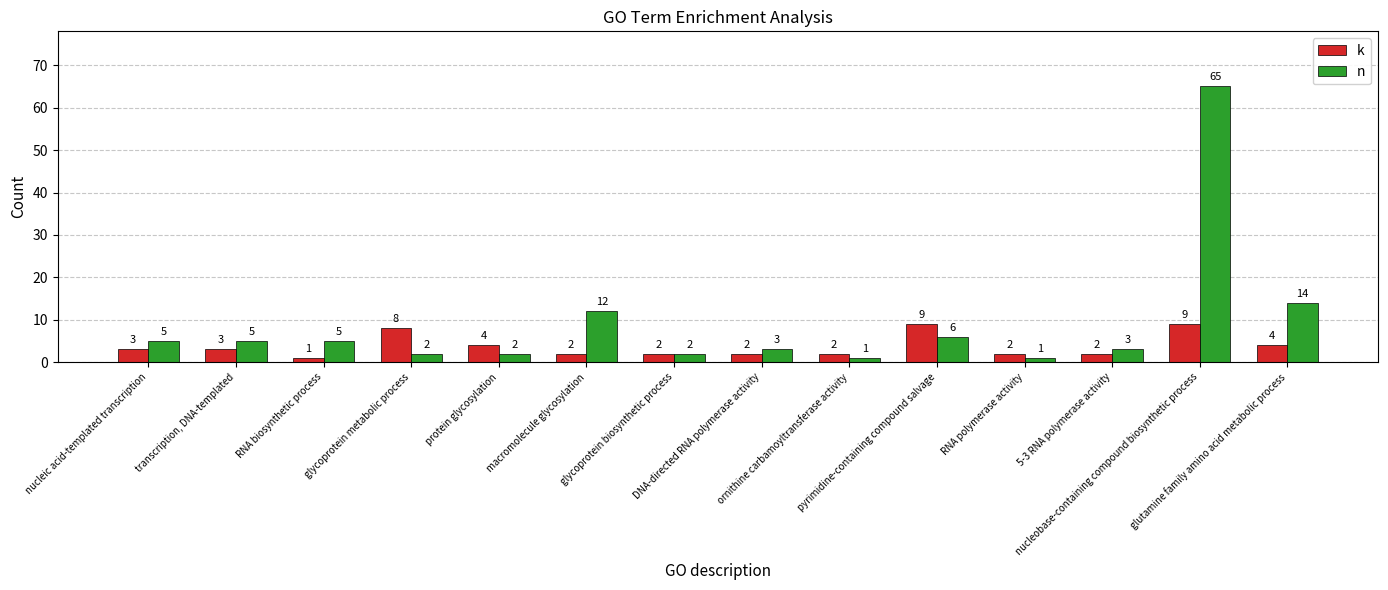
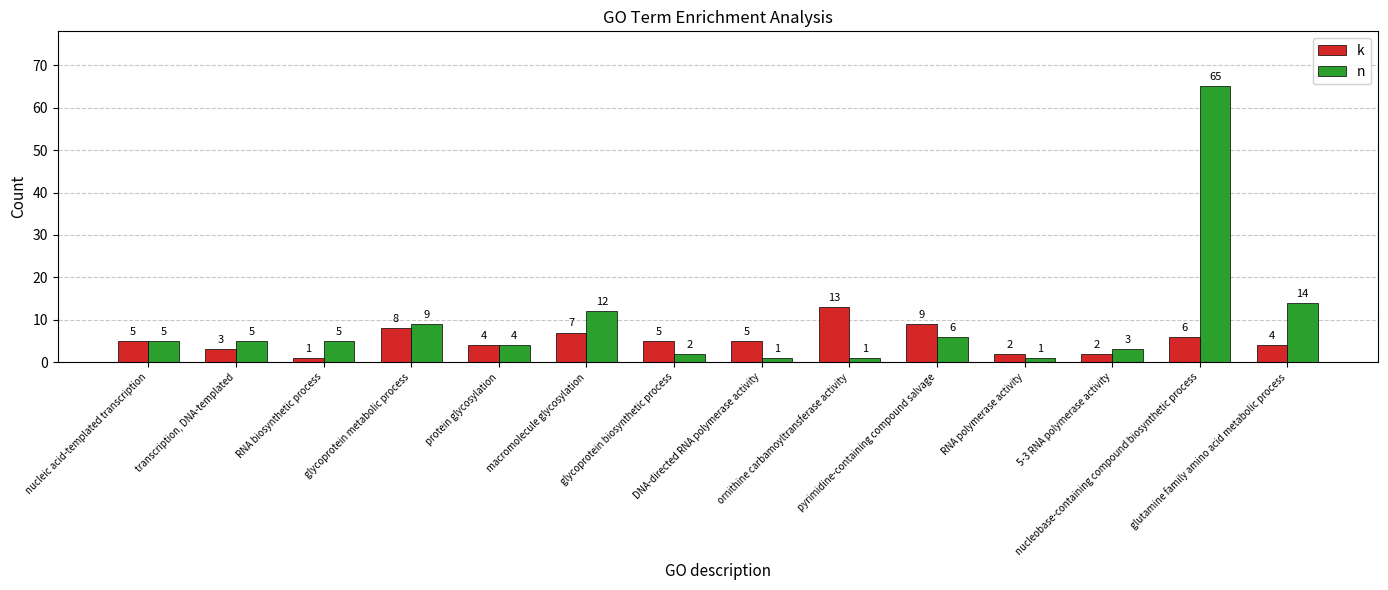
k, nucleic acid-templated transcription: 3 -> 5
n, glycoprotein metabolic process: 2 -> 9
n, protein glycosylation: 2 -> 4
k, macromolecule glycosylation: 2 -> 7
k, glycoprotein biosynthetic process: 2 -> 5
k, DNA-directed RNA polymerase activity: 2 -> 5
n, DNA-directed RNA polymerase activity: 3 -> 1
k, ornithine carbamoyltransferase activity: 2 -> 13
k, nucleobase-containing compound biosynthetic process: 9 -> 6
